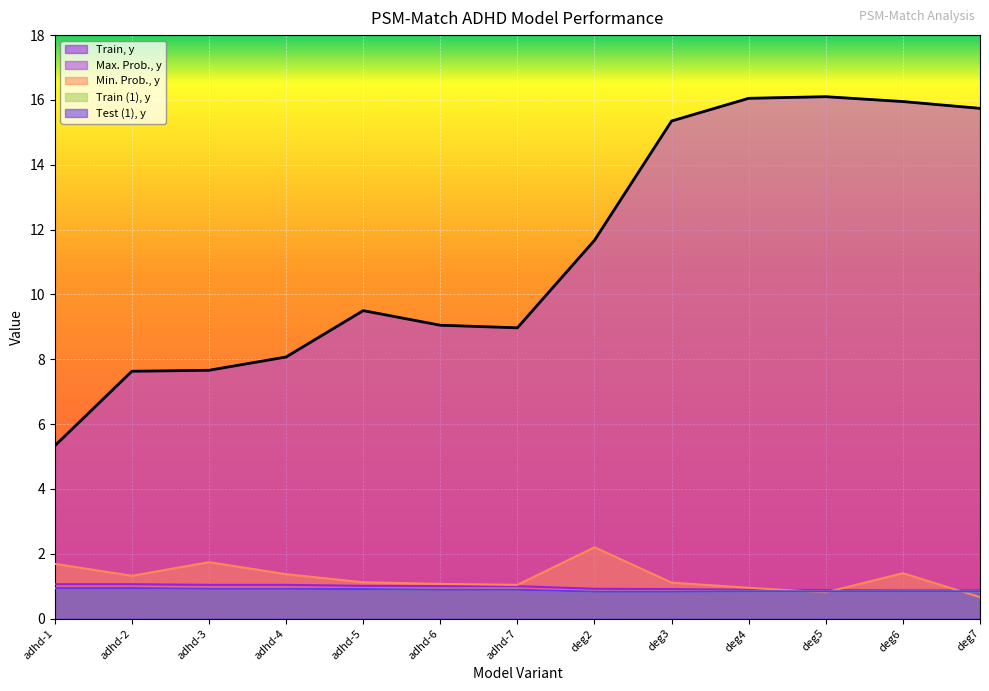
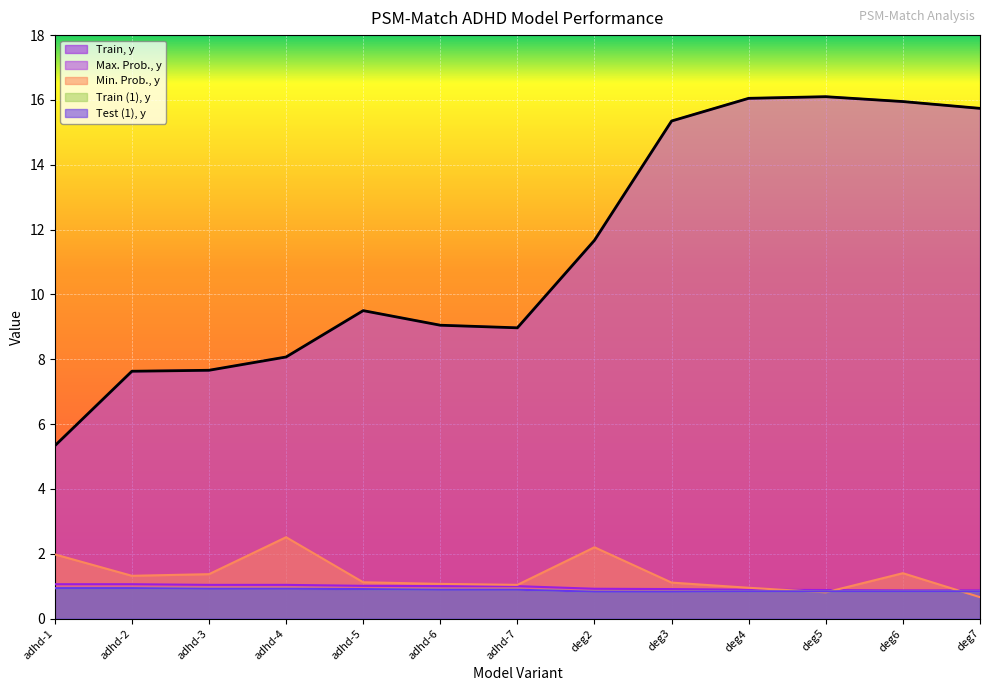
Min. Prob., y, adhd-1: 1.7 -> 2.0
Min. Prob., y, adhd-3: 1.7 -> 1.4
Min. Prob., y, adhd-4: 1.4 -> 2.5
